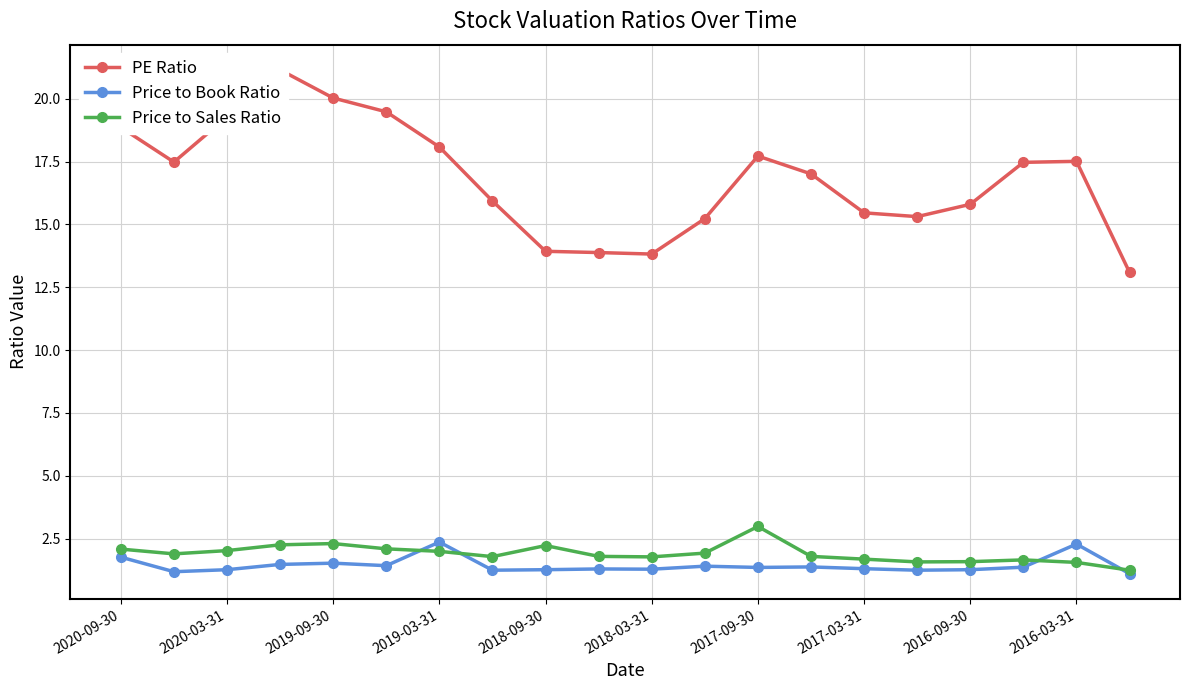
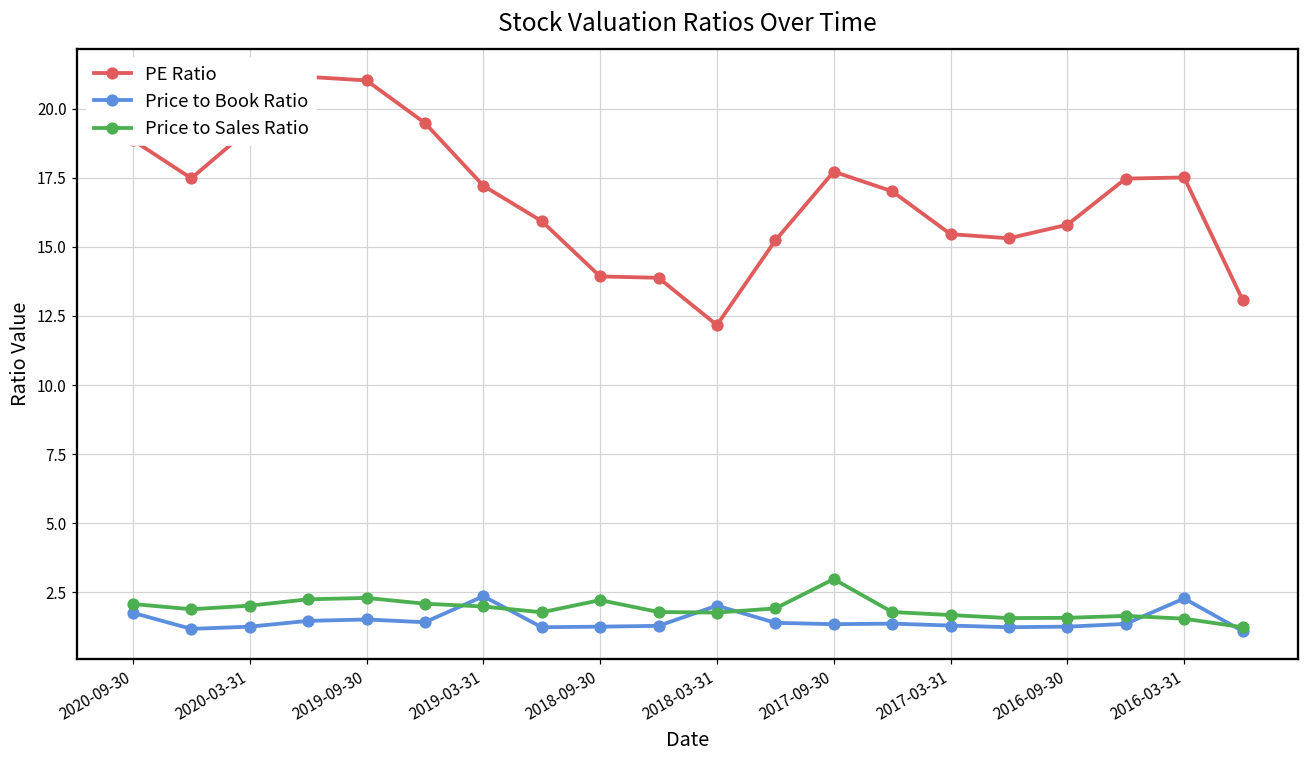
PE Ratio, 2019-09-30: 20.0 -> 21.0
PE Ratio, 2019-03-31: 18.1 -> 17.2
PE Ratio, 2018-03-31: 13.8 -> 12.2
Price to Book Ratio, 2018-03-31: 1.3 -> 2.0
